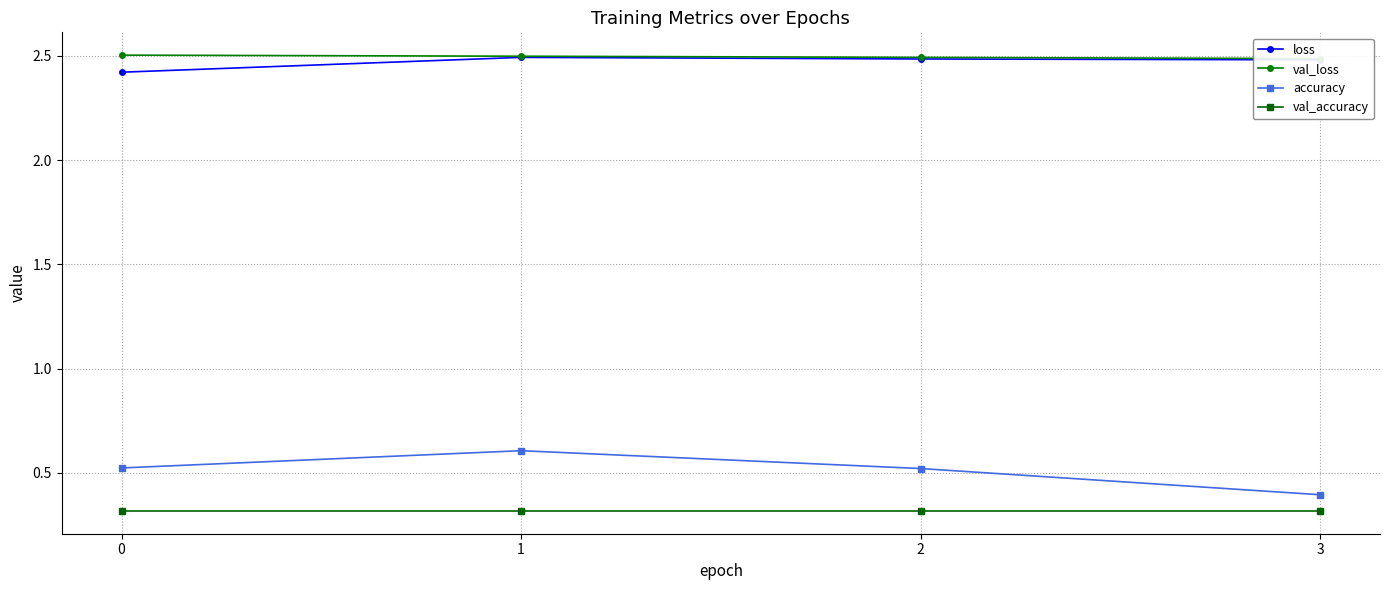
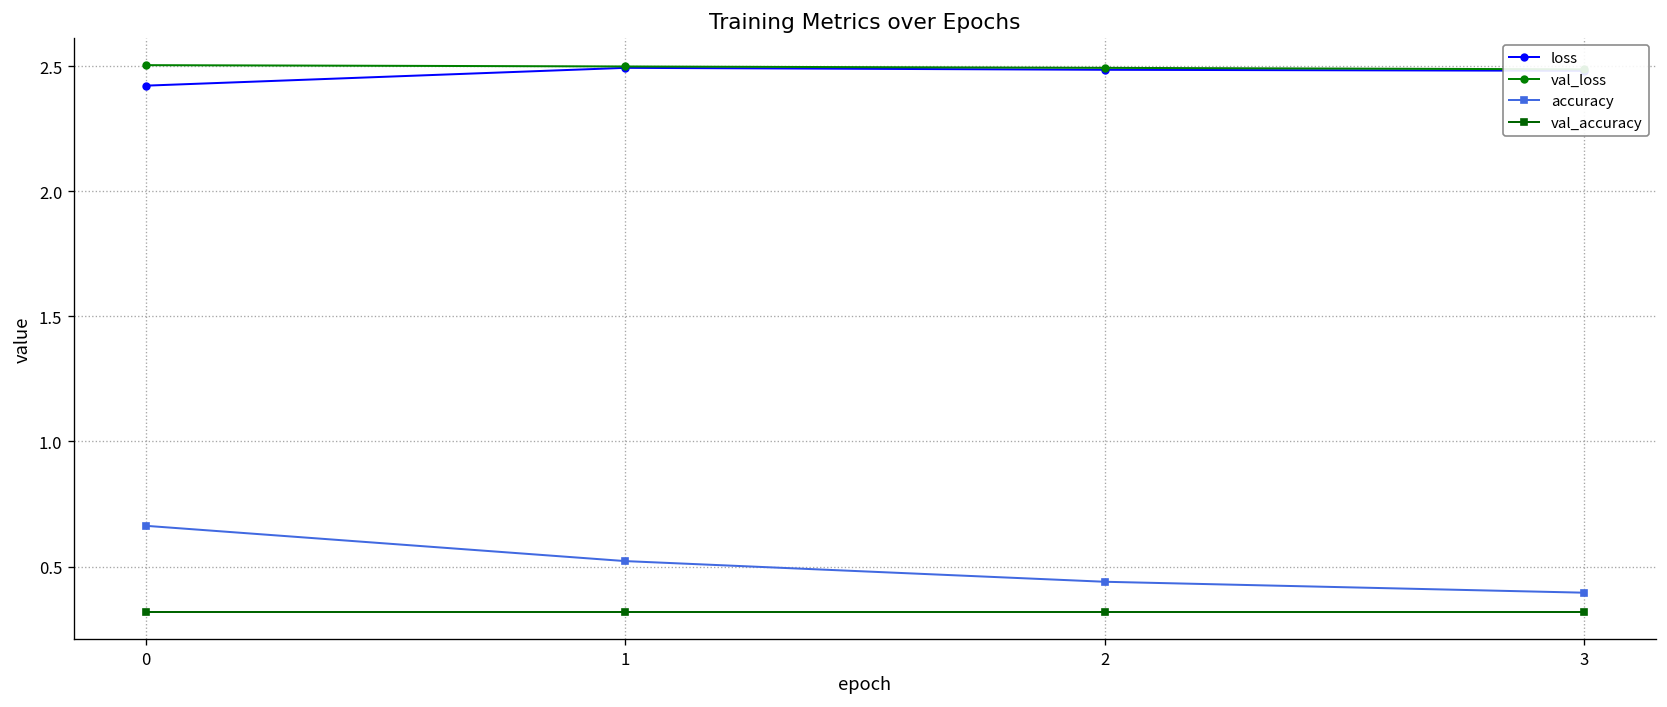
accuracy, 0: 0.52 -> 0.66
accuracy, 1: 0.61 -> 0.52
accuracy, 2: 0.52 -> 0.44
